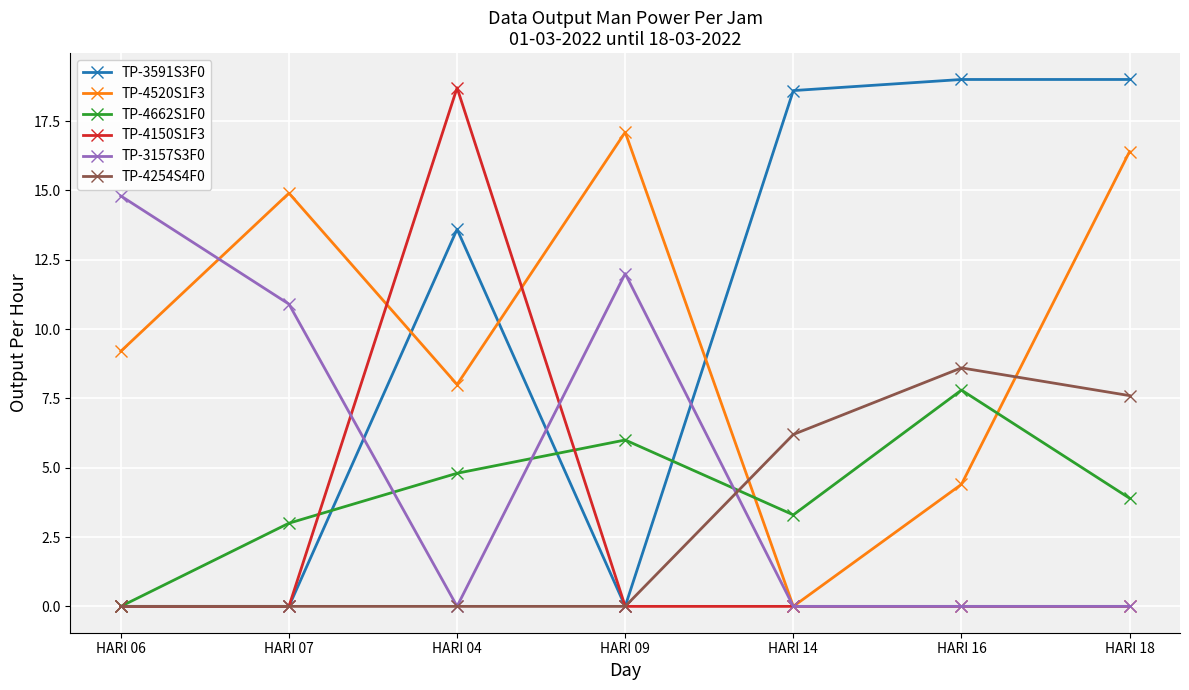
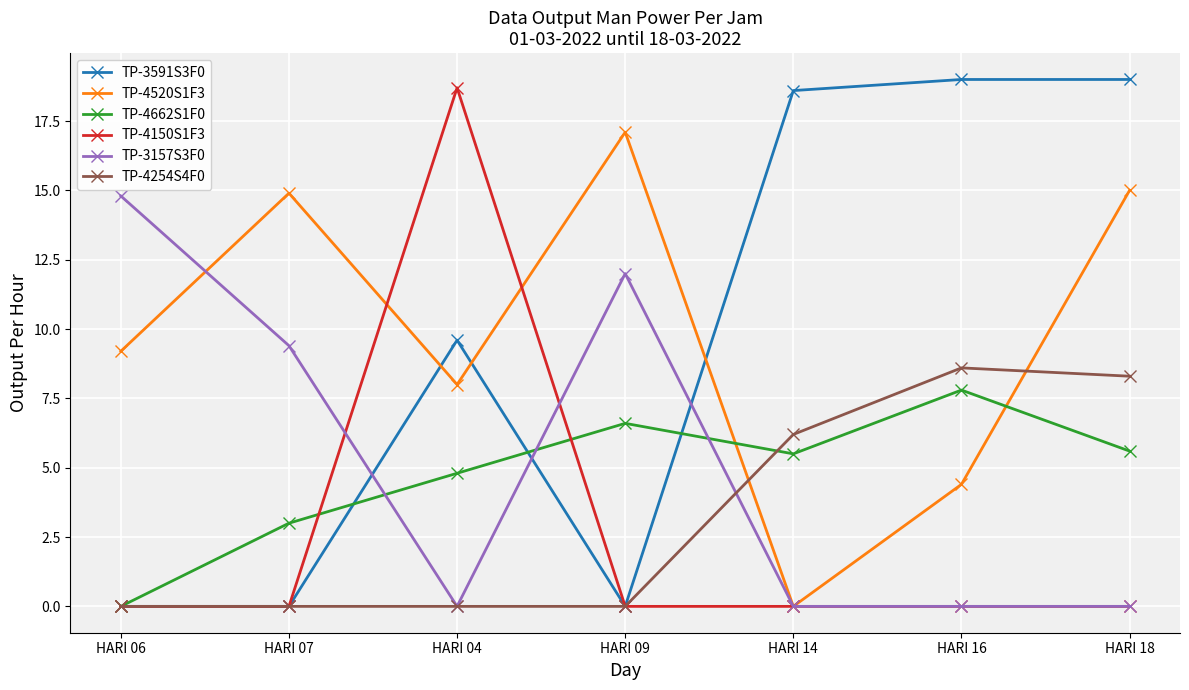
TP-3157S3F0, HARI 07: 10.9 -> 9.4
TP-3591S3F0, HARI 04: 13.6 -> 9.6
TP-4662S1F0, HARI 09: 6.0 -> 6.6
TP-4662S1F0, HARI 14: 3.3 -> 5.5
TP-4520S1F3, HARI 18: 16.4 -> 15.0
TP-4662S1F0, HARI 18: 3.9 -> 5.6
TP-4254S4F0, HARI 18: 7.6 -> 8.3
